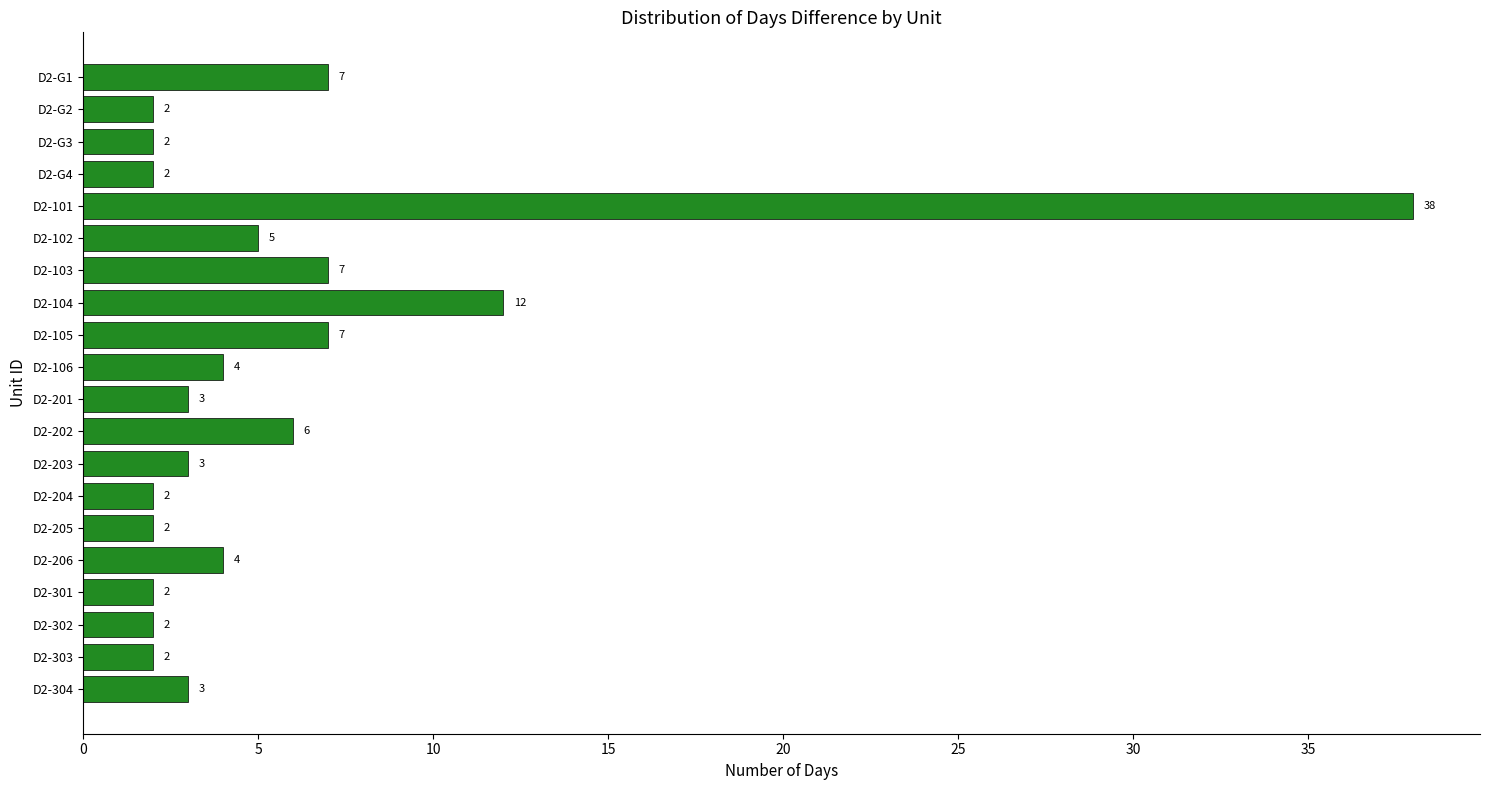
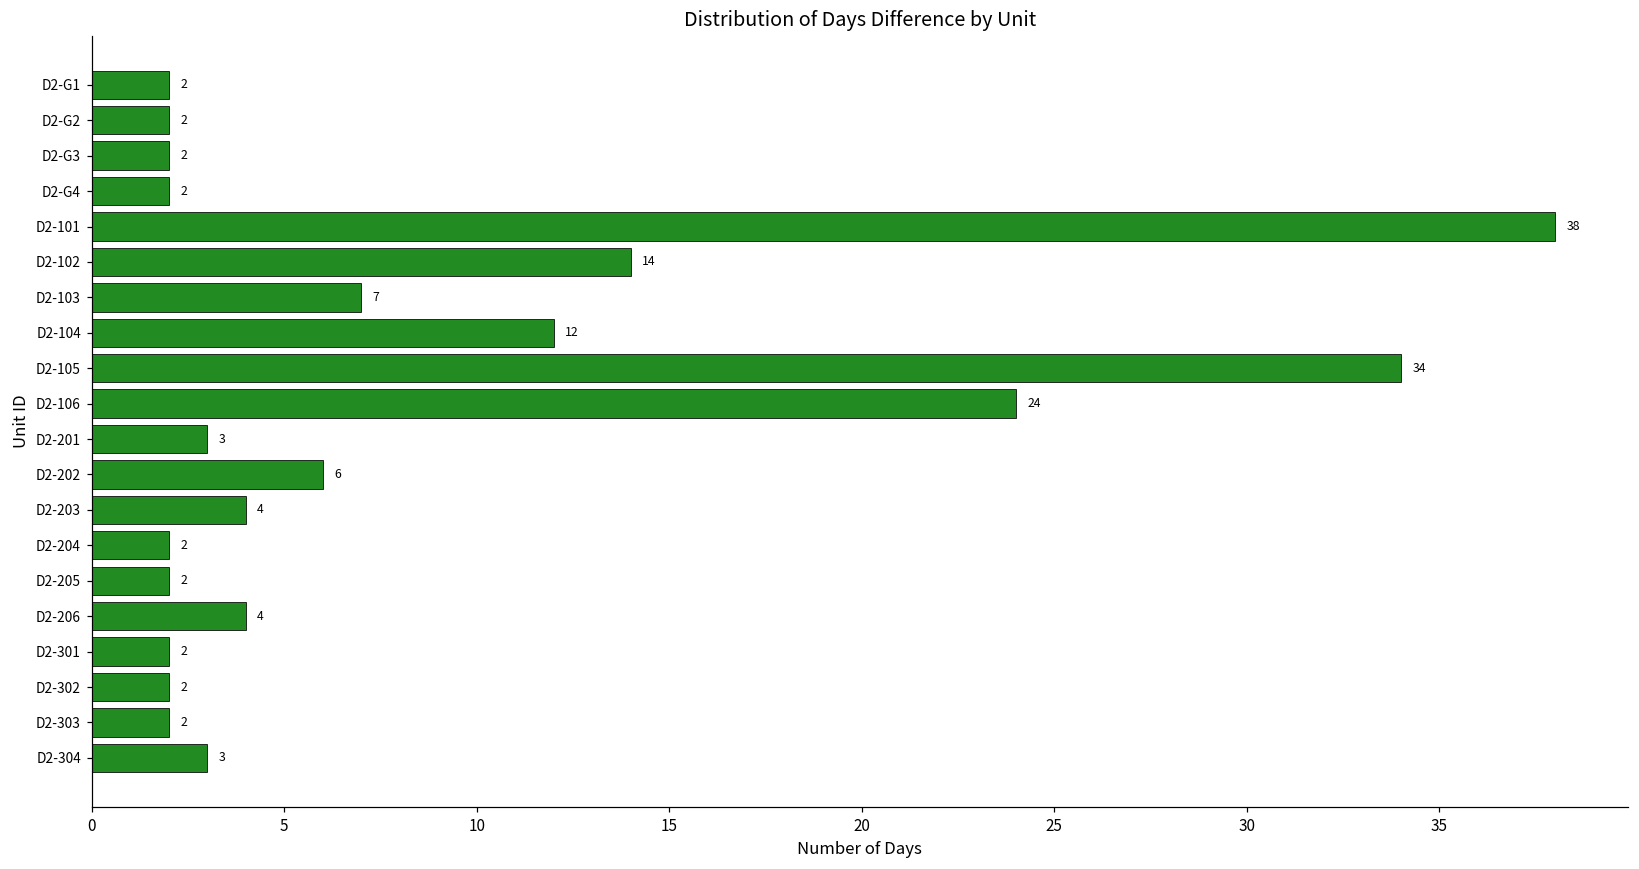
D2-G1: 7 -> 2
D2-102: 5 -> 14
D2-105: 7 -> 34
D2-106: 4 -> 24
D2-203: 3 -> 4
